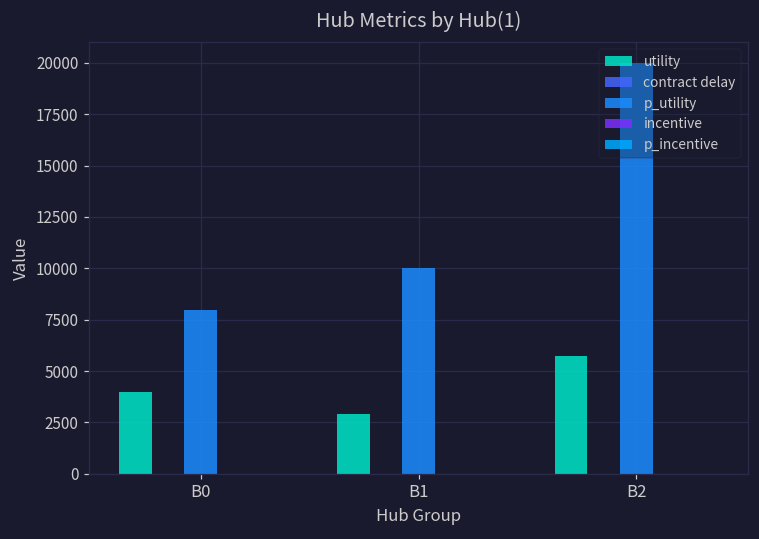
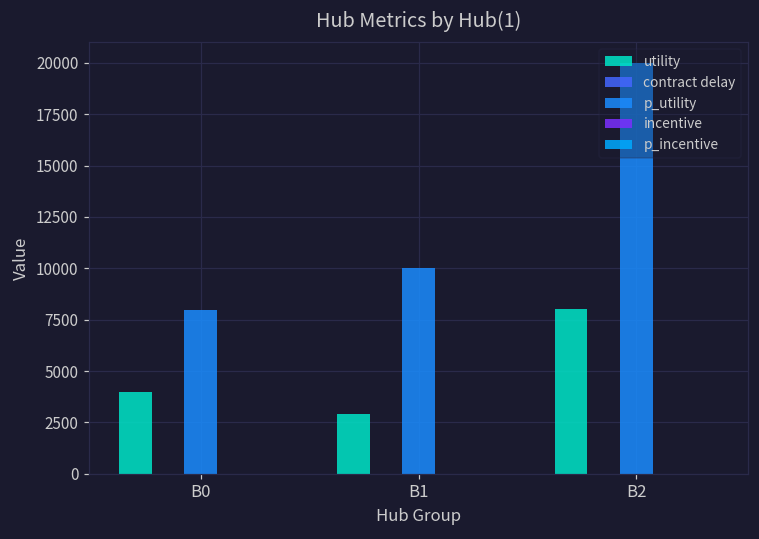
utility, B2: 5700 -> 8000
